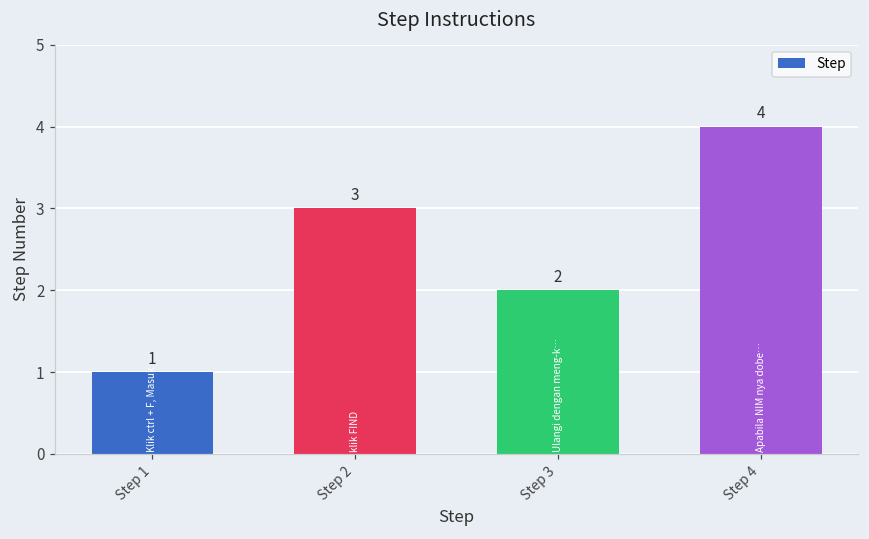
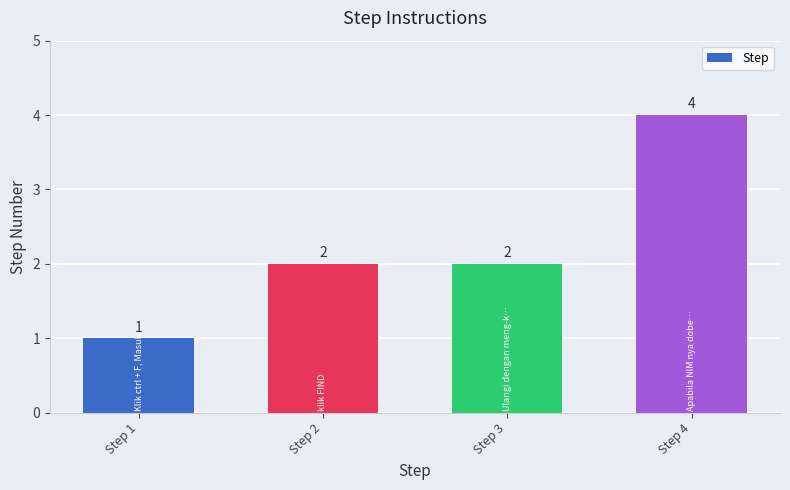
Step 2: 3 -> 2
